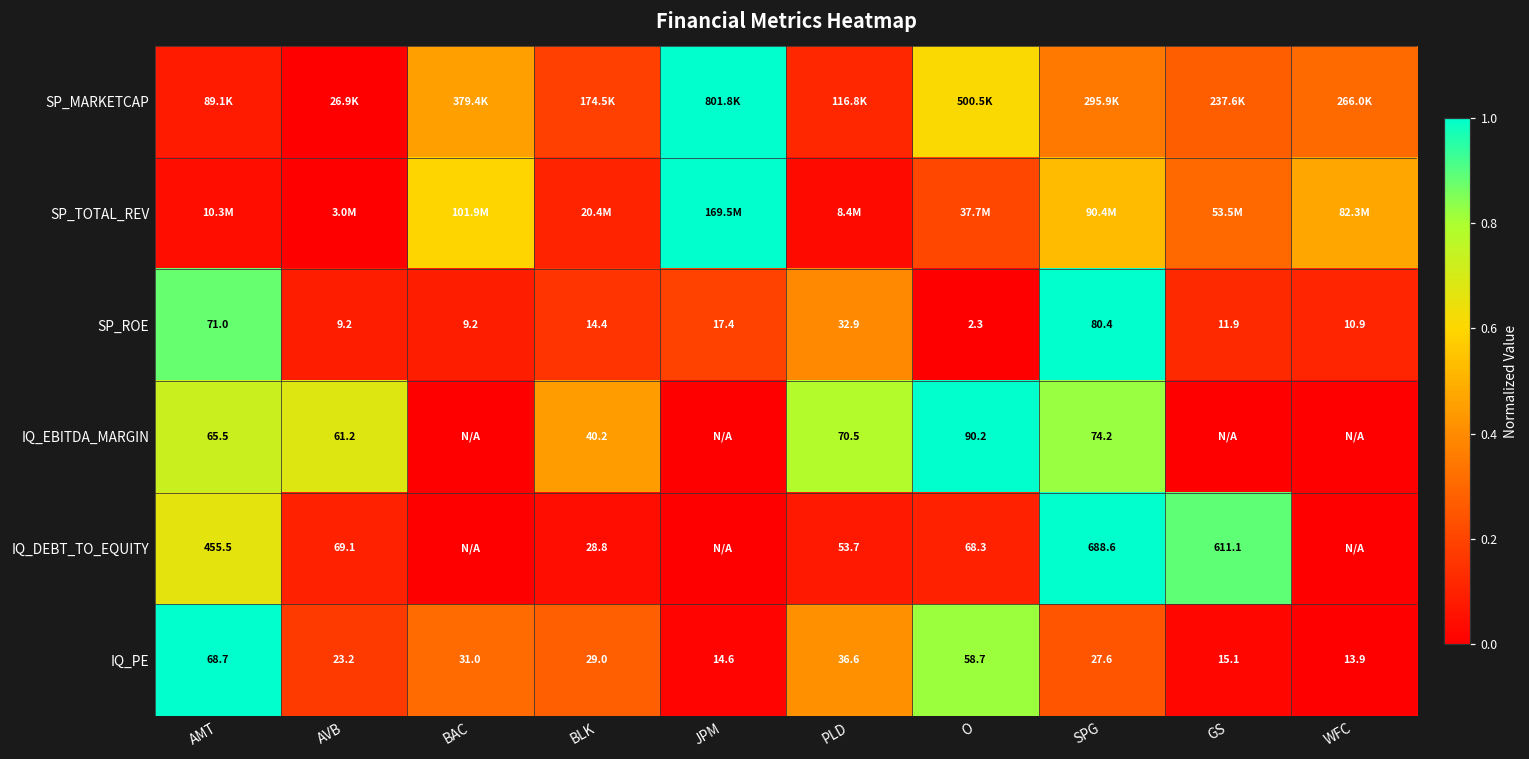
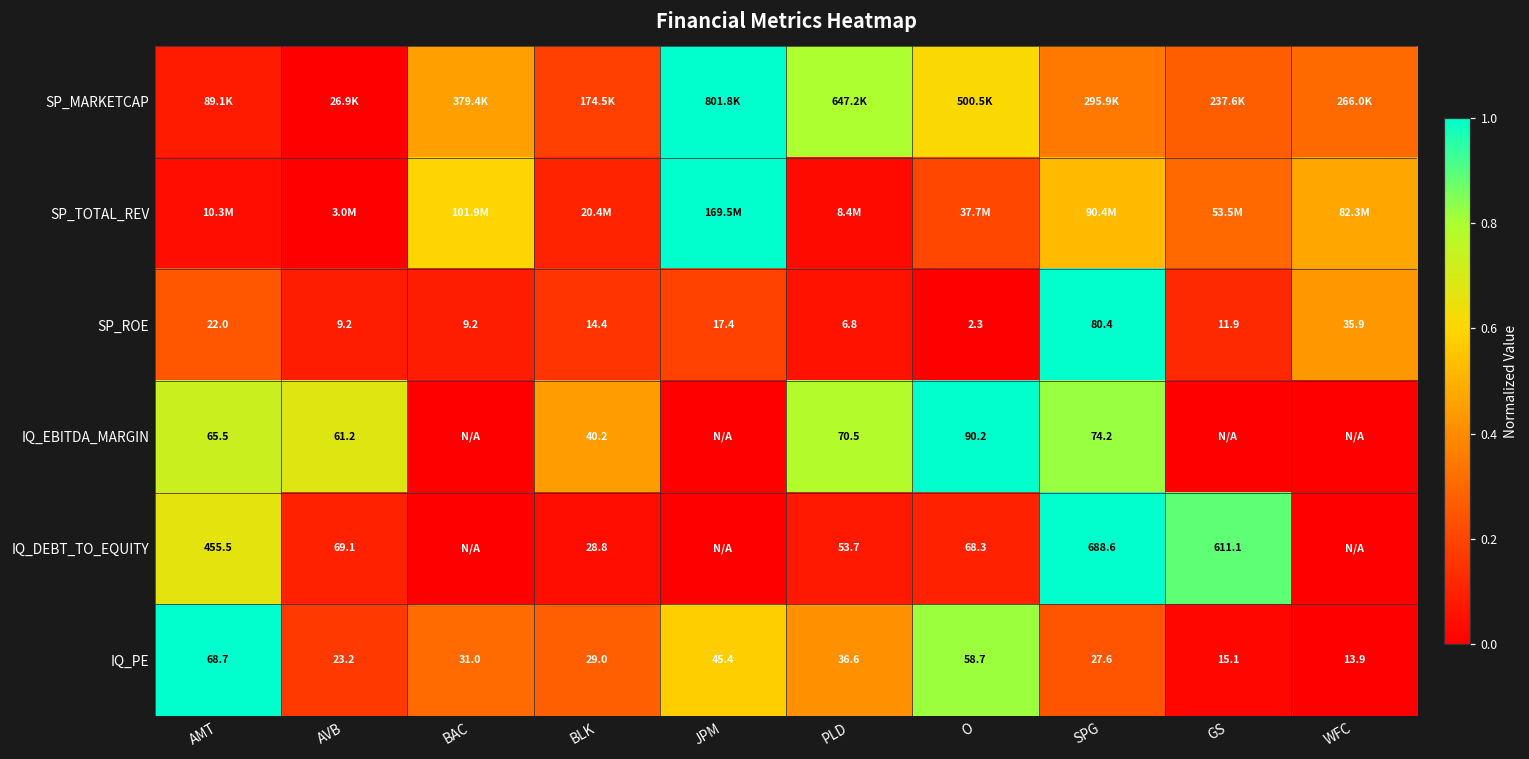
SP_MARKETCAP, PLD: 116.8K -> 647.2K
SP_ROE, AMT: 71.0 -> 22.0
SP_ROE, PLD: 32.9 -> 6.8
SP_ROE, WFC: 10.9 -> 35.9
IQ_PE, JPM: 14.6 -> 45.4
